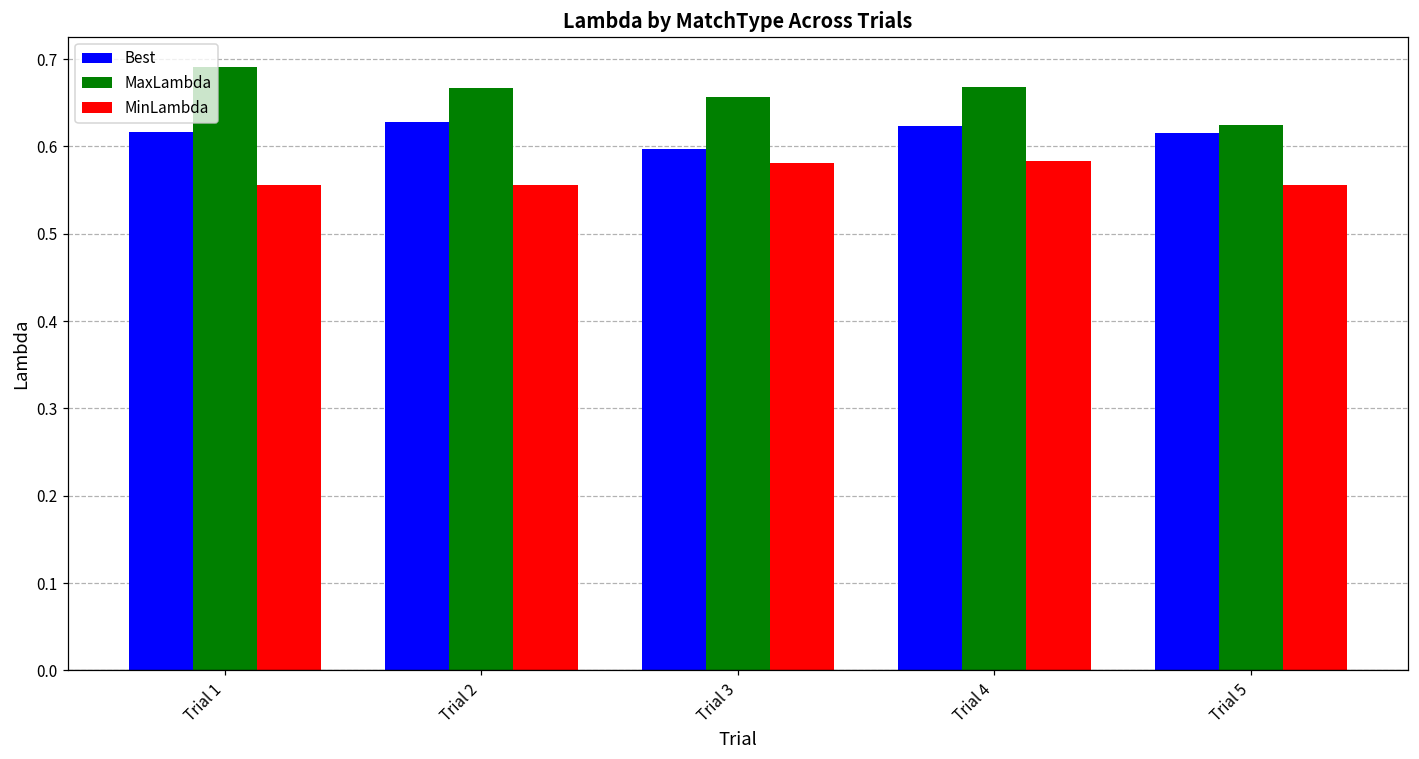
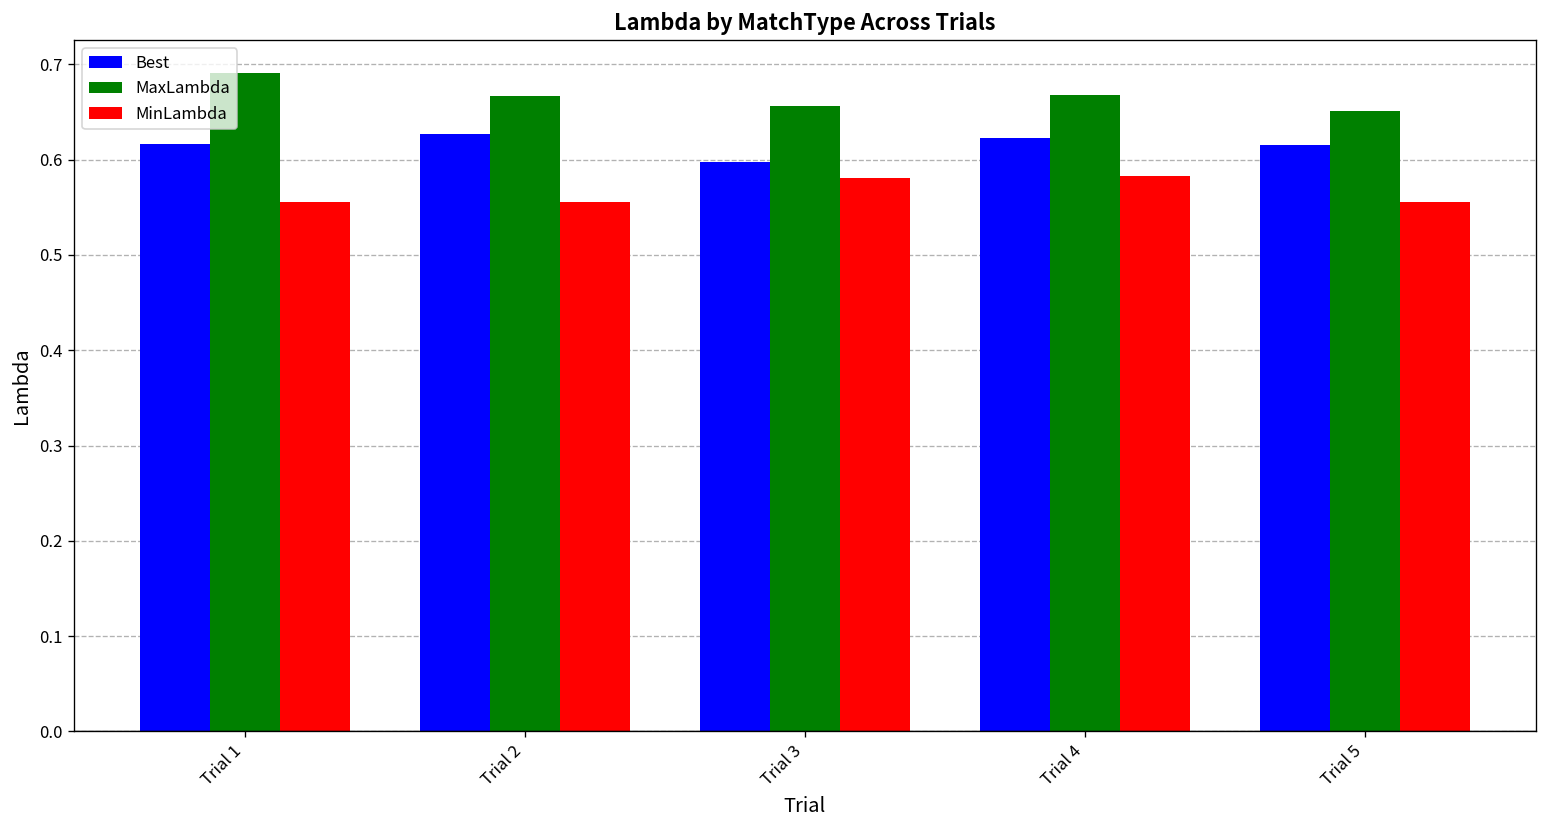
MaxLambda, Trial 5: 0.62 -> 0.65
